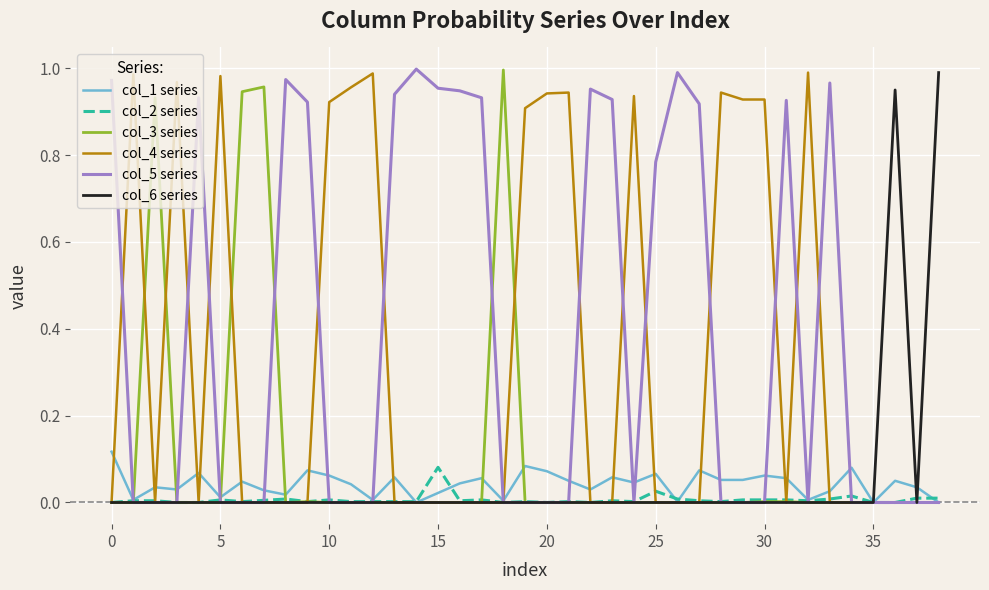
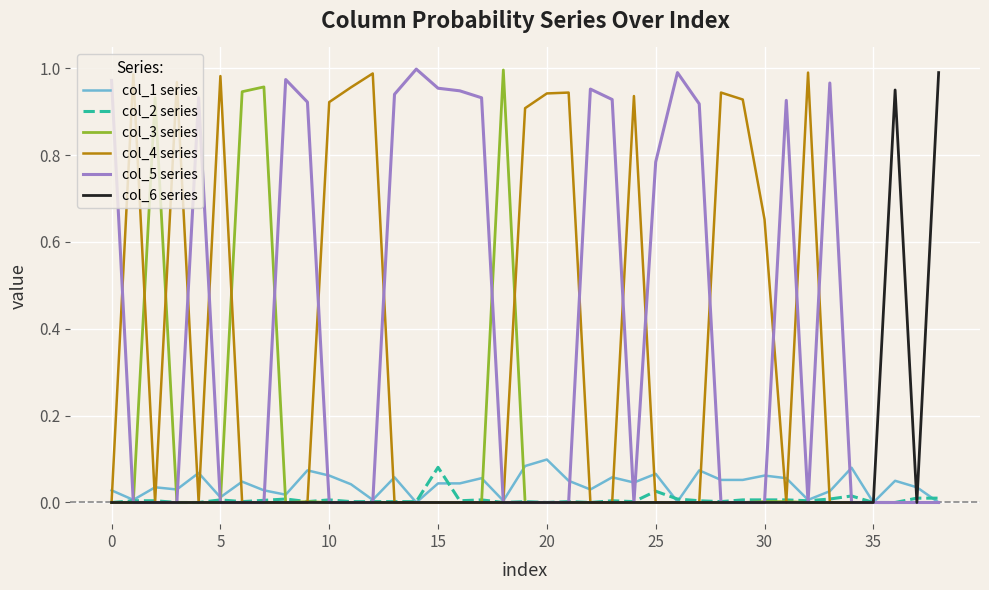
col_1 series, 0: 0.12 -> 0.03
col_1 series, 15: 0.02 -> 0.04
col_1 series, 20: 0.07 -> 0.10
col_4 series, 30: 0.93 -> 0.65
